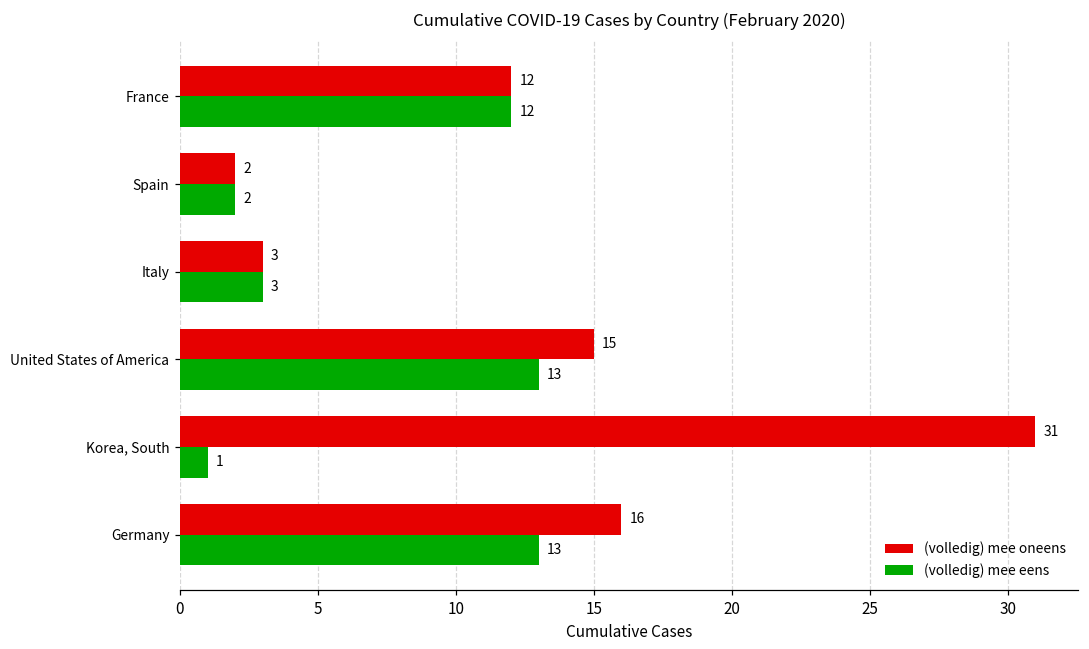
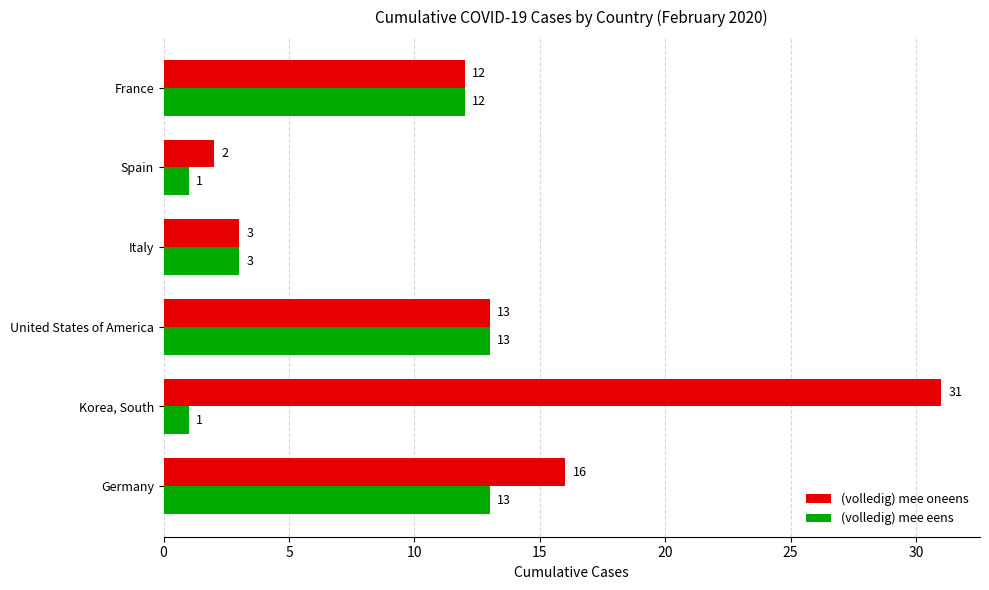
(volledig) mee eens, Spain: 2 -> 1
(volledig) mee oneens, United States of America: 15 -> 13
